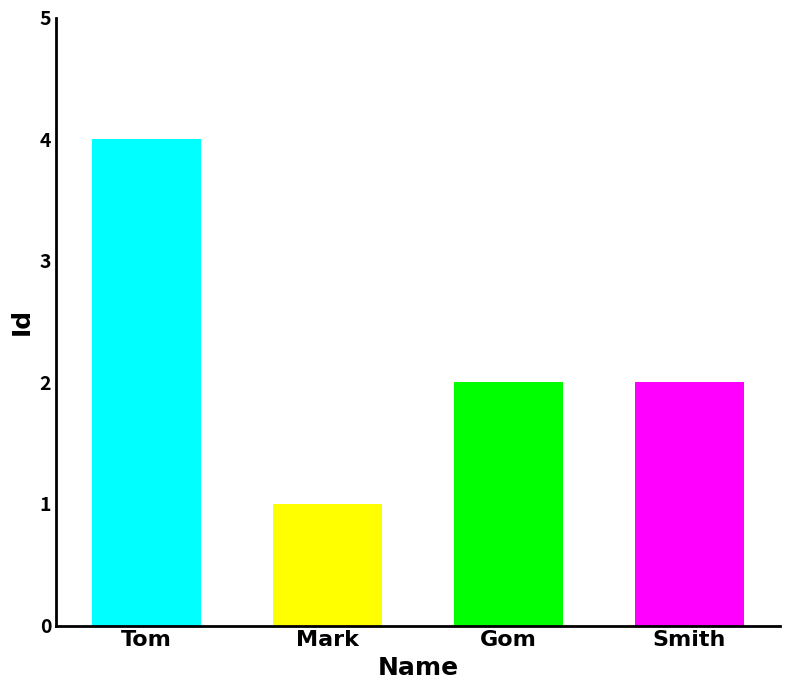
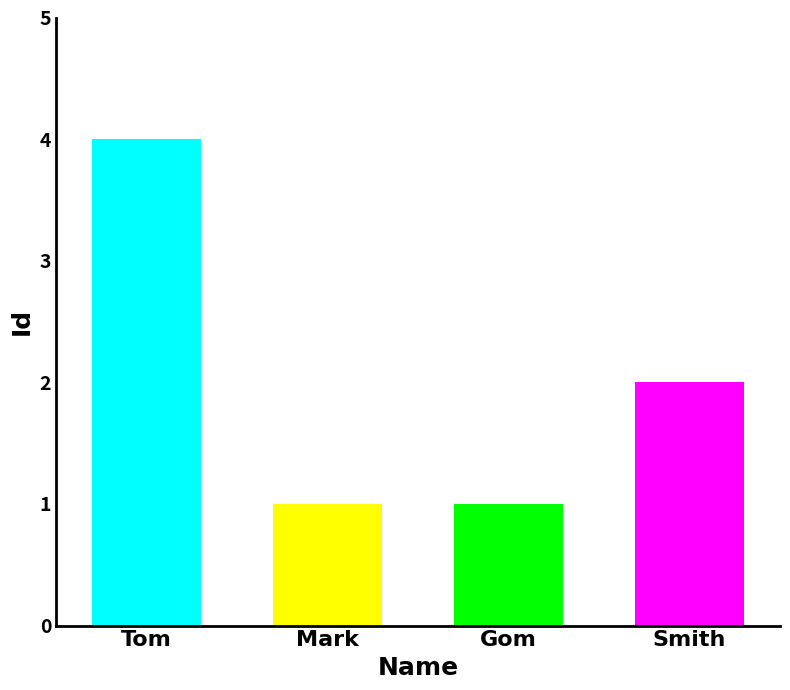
Gom: 2 -> 1
